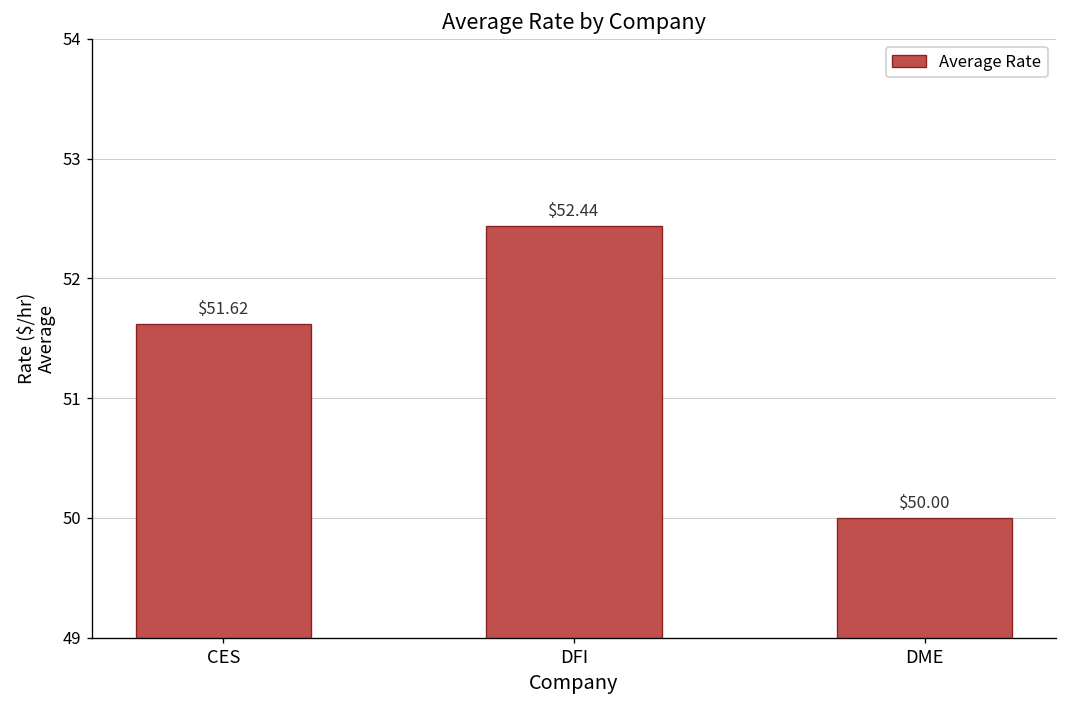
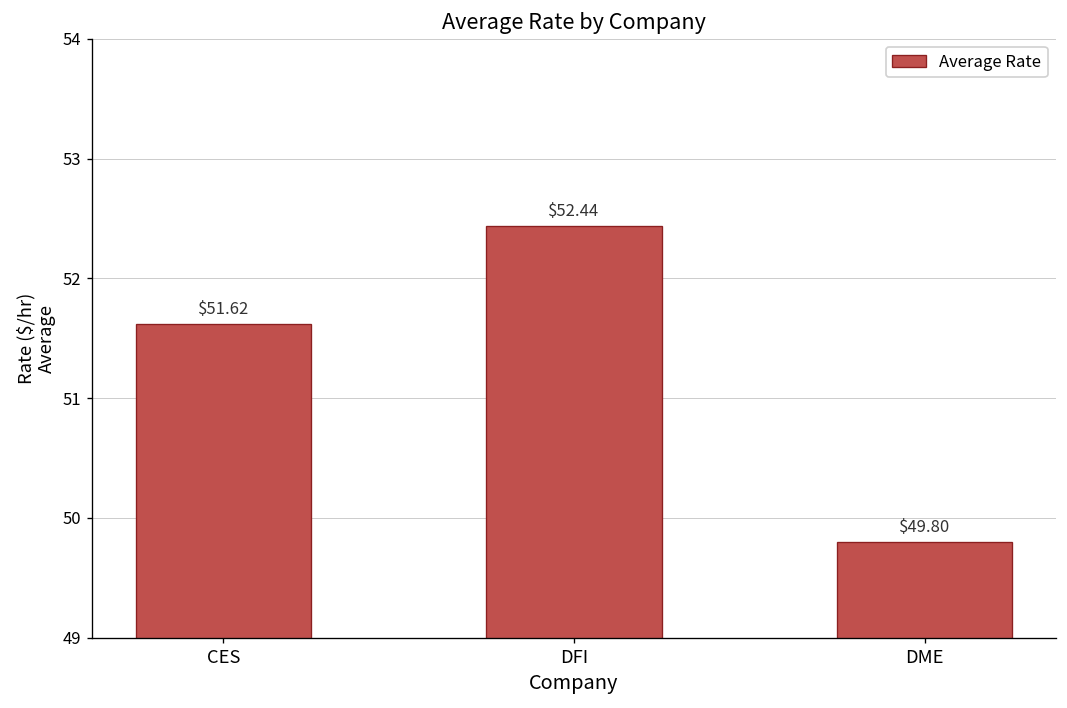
DME: $50.00 -> $49.80
